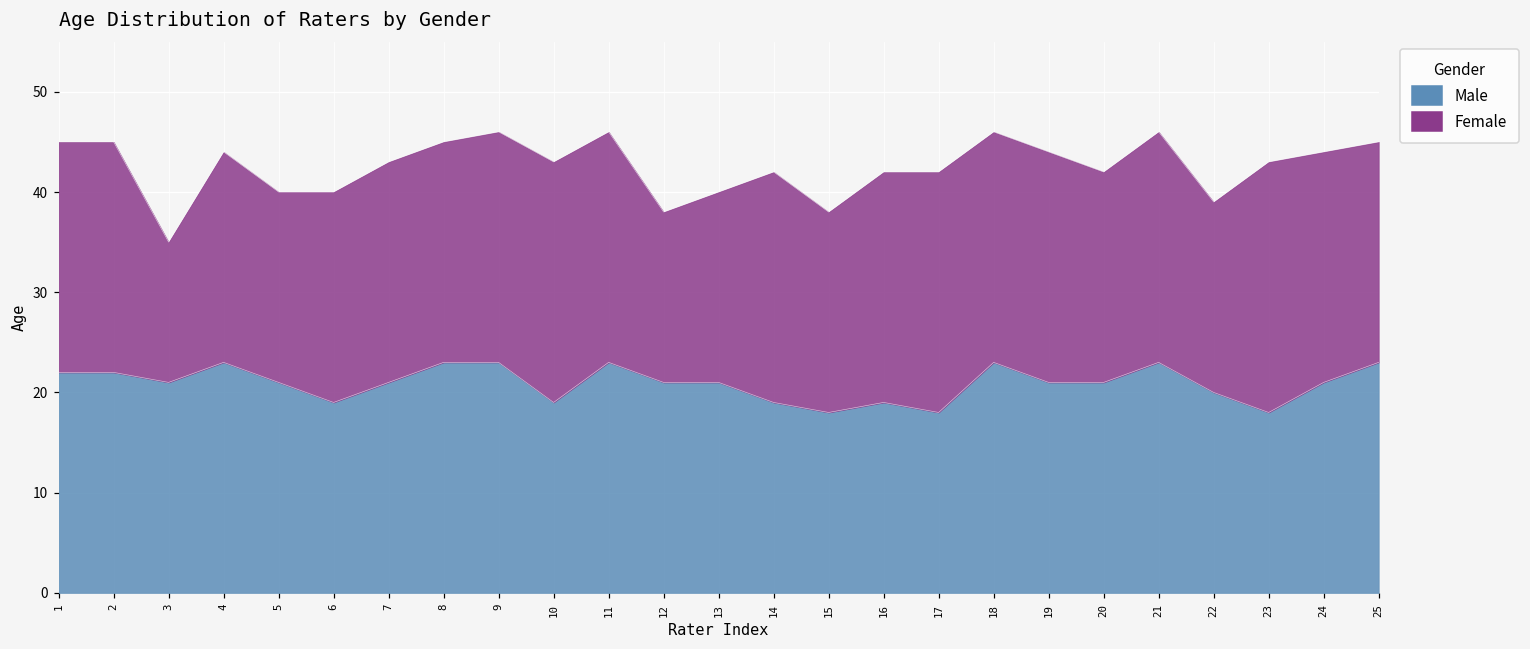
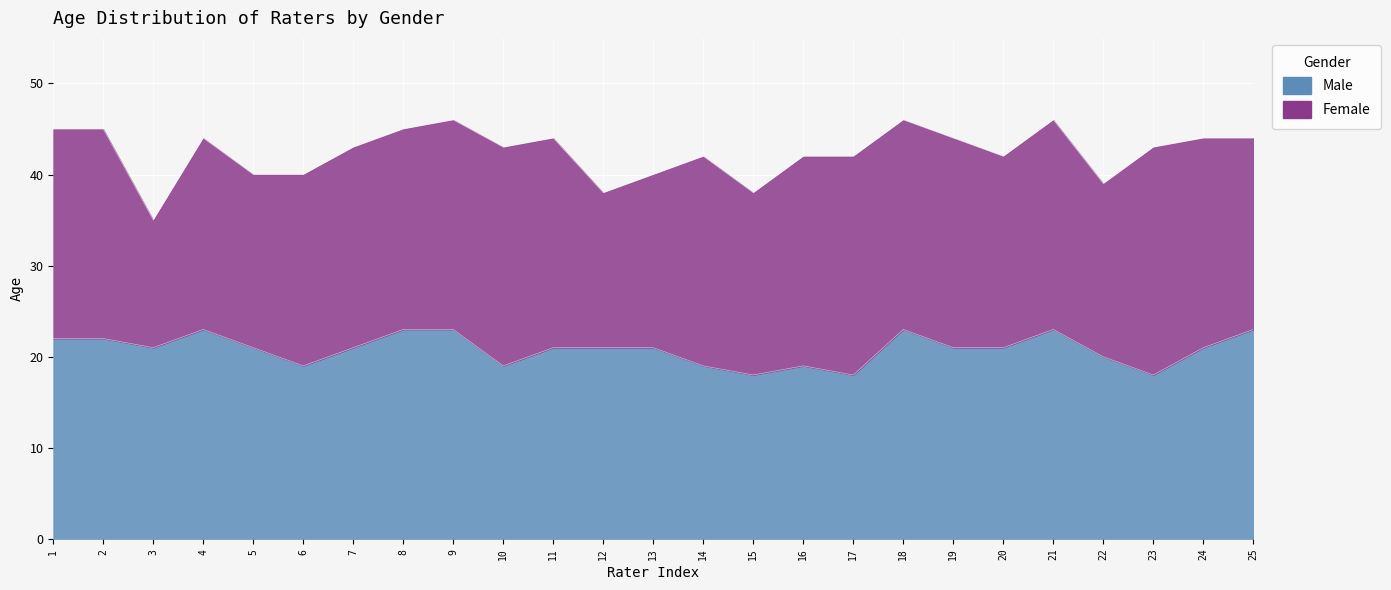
Male, 11: 23 -> 21
Female, 25: 22 -> 21
